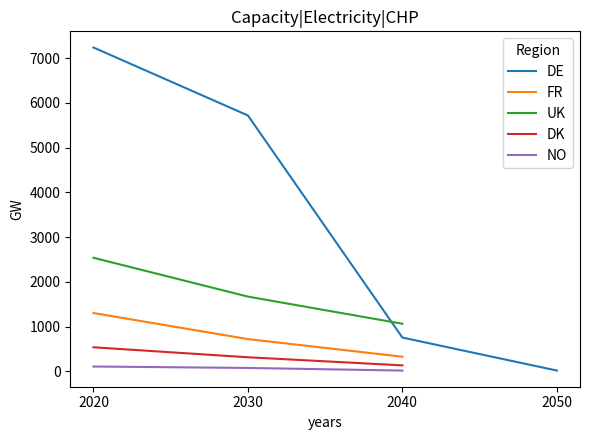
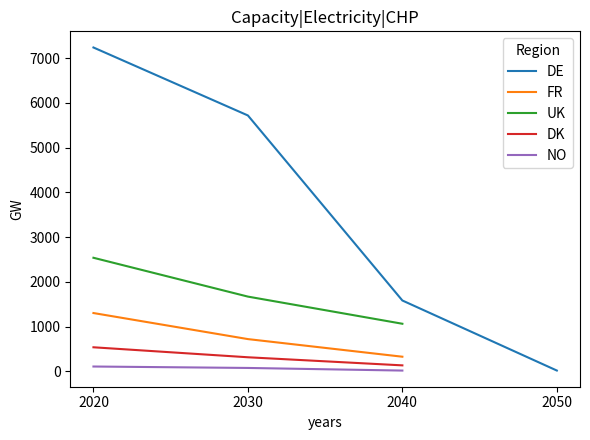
DE, 2040: 800 -> 1600
